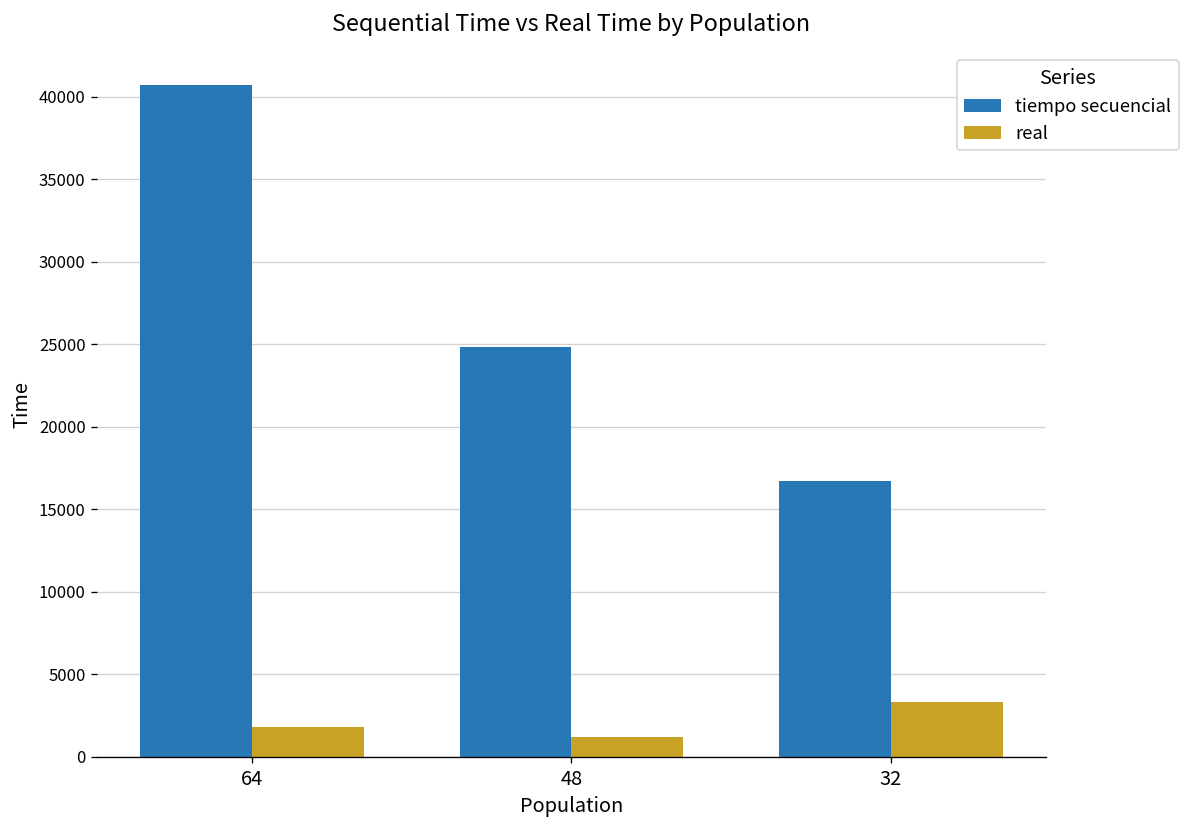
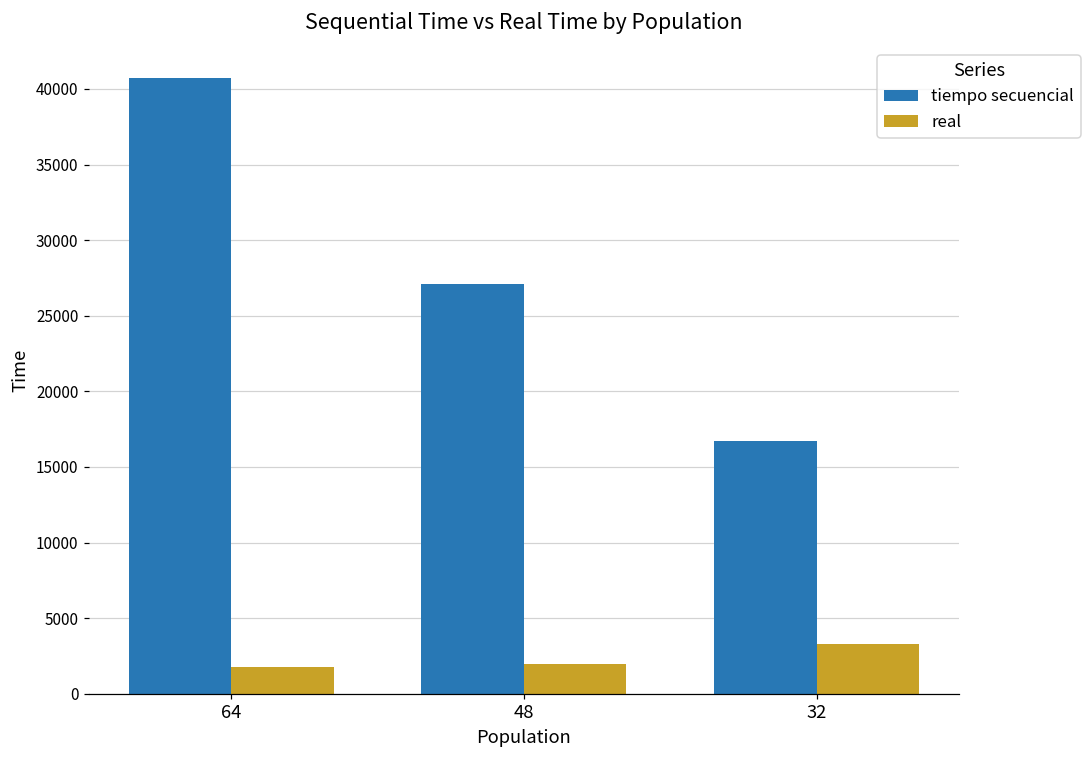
tiempo secuencial, 48: 24800 -> 27100
real, 48: 1200 -> 2000
